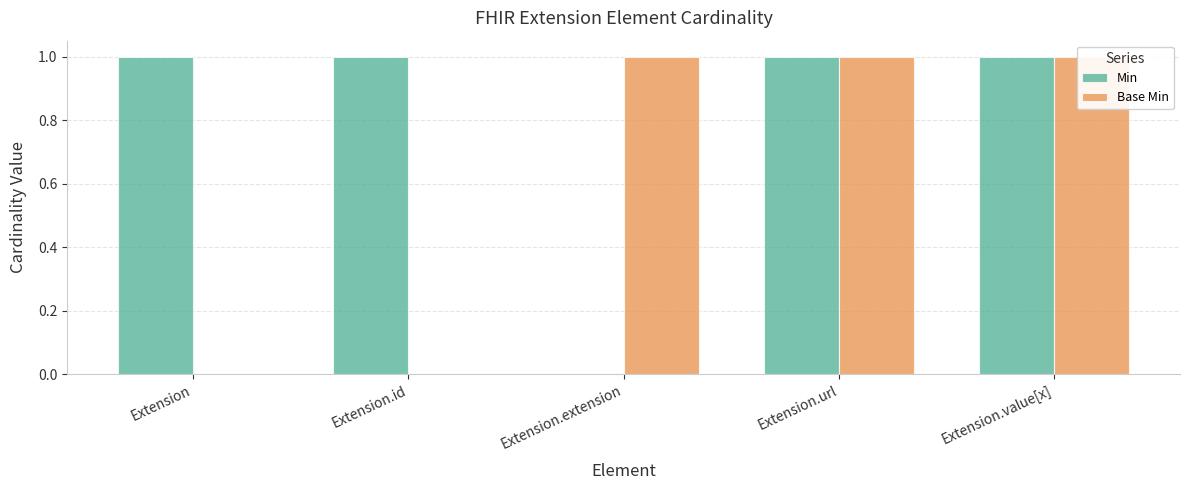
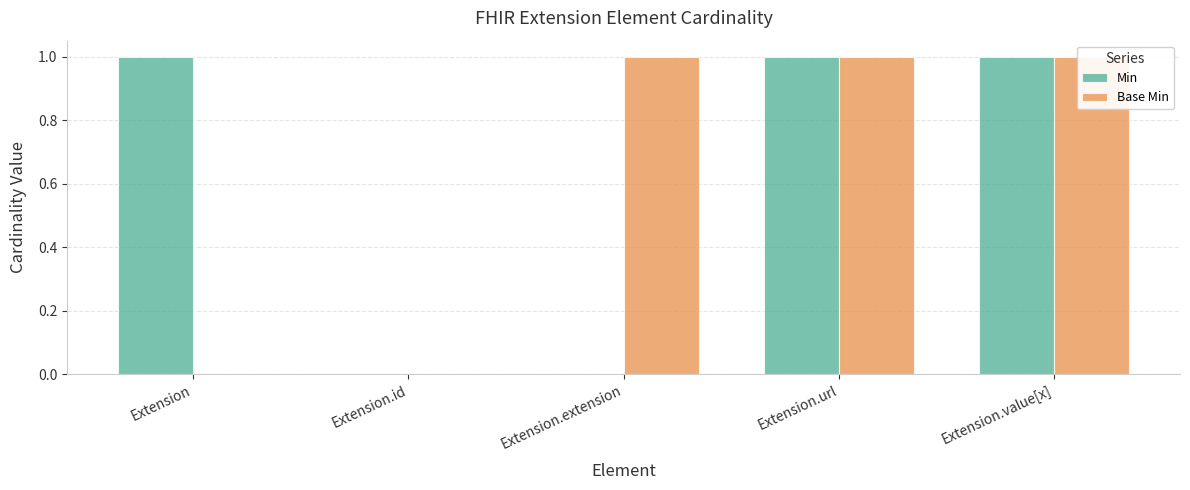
Min, Extension.id: 1 -> 0
